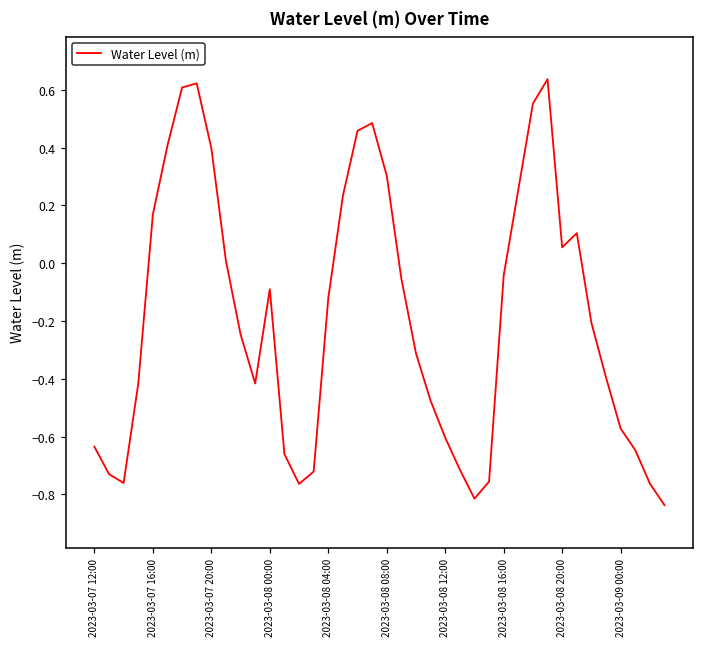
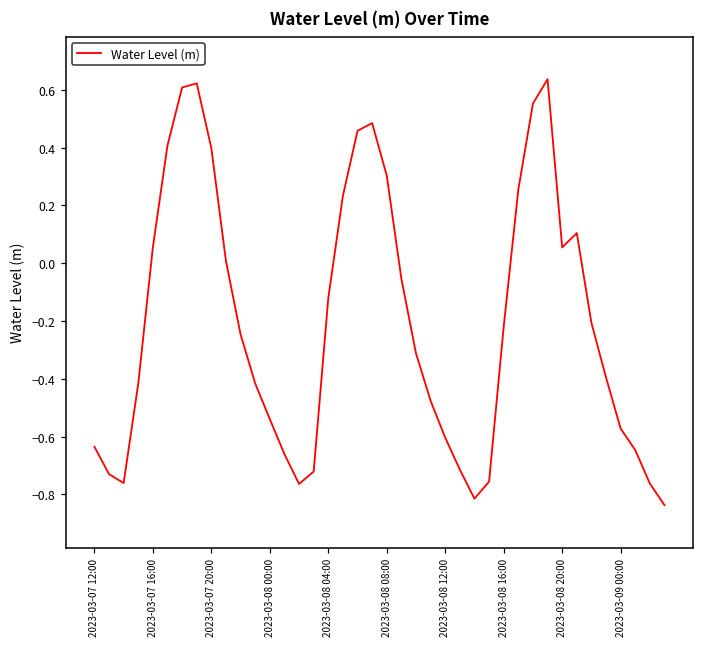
2023-03-07 16:00: 0.17 -> 0.06
2023-03-08 00:00: -0.09 -> -0.54
2023-03-08 16:00: -0.04 -> -0.22
